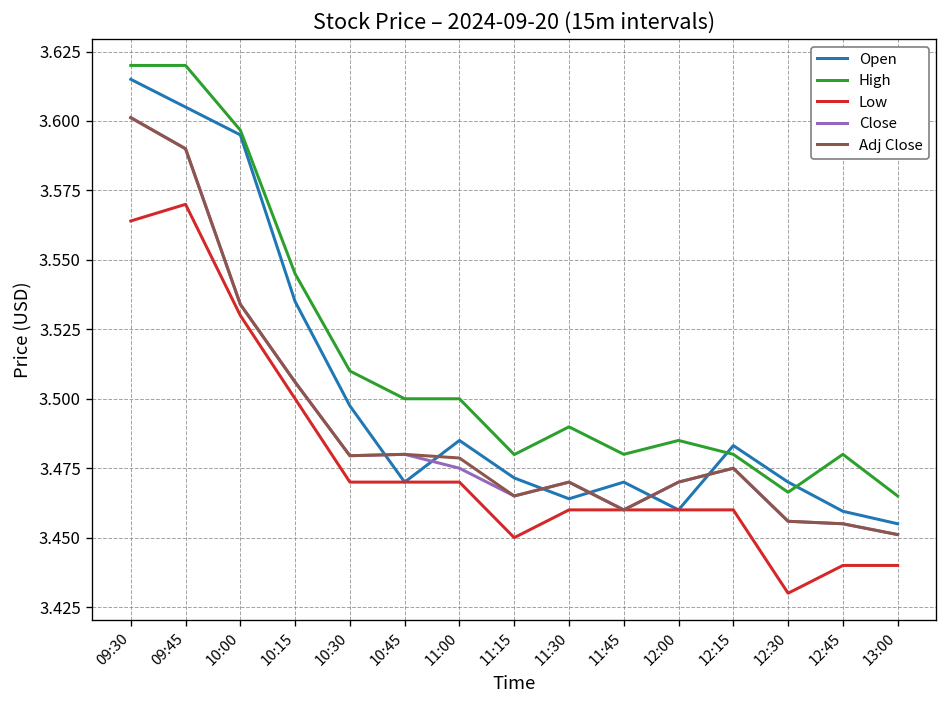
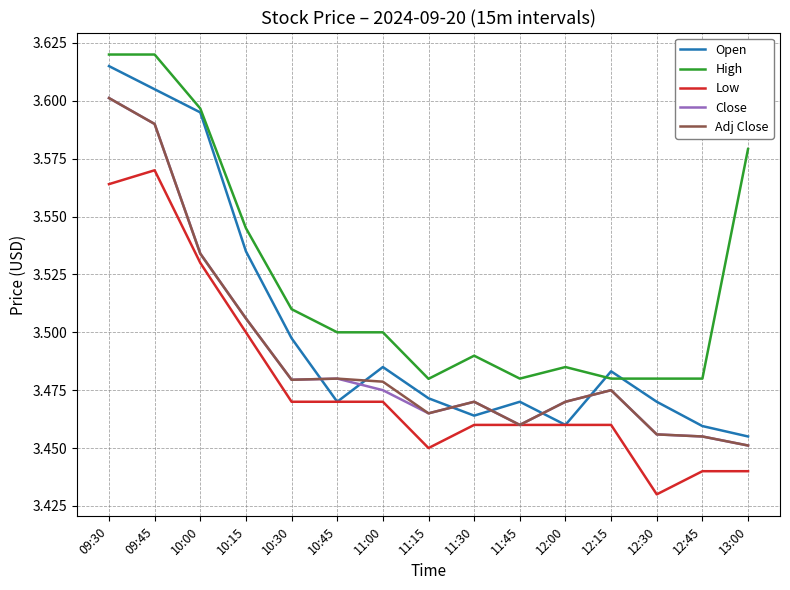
High, 12:30: 3.466 -> 3.480
High, 13:00: 3.465 -> 3.579
